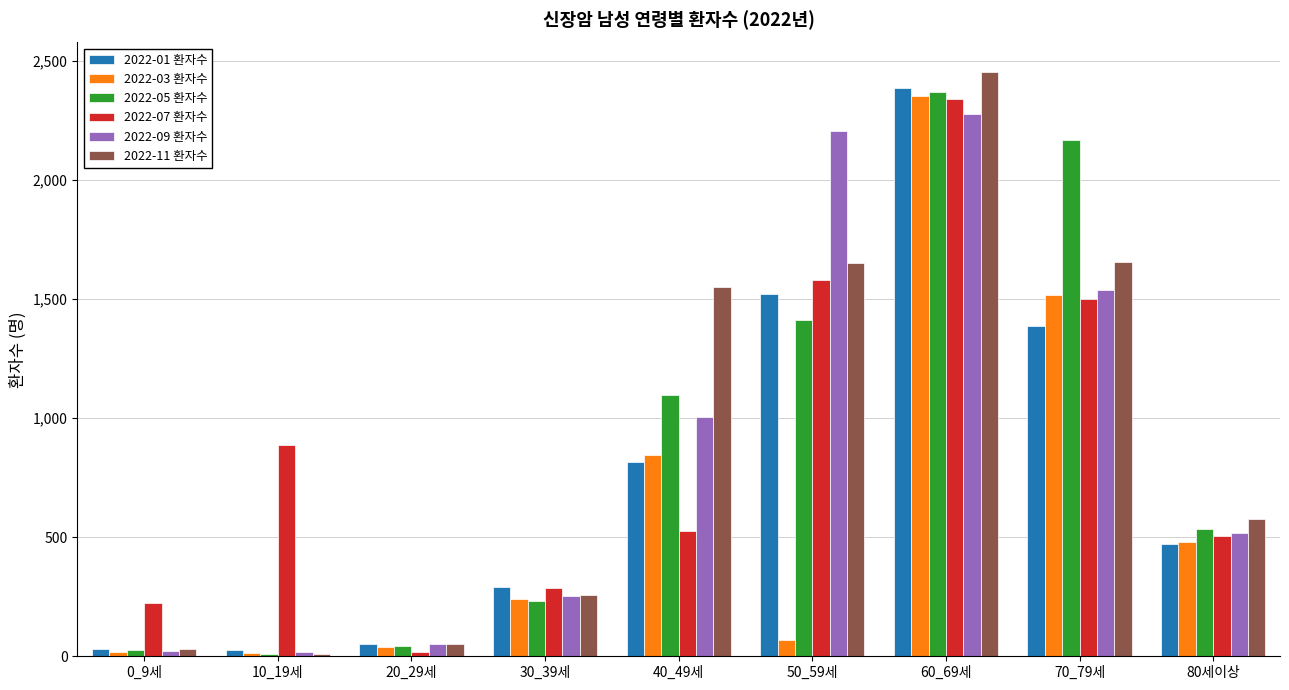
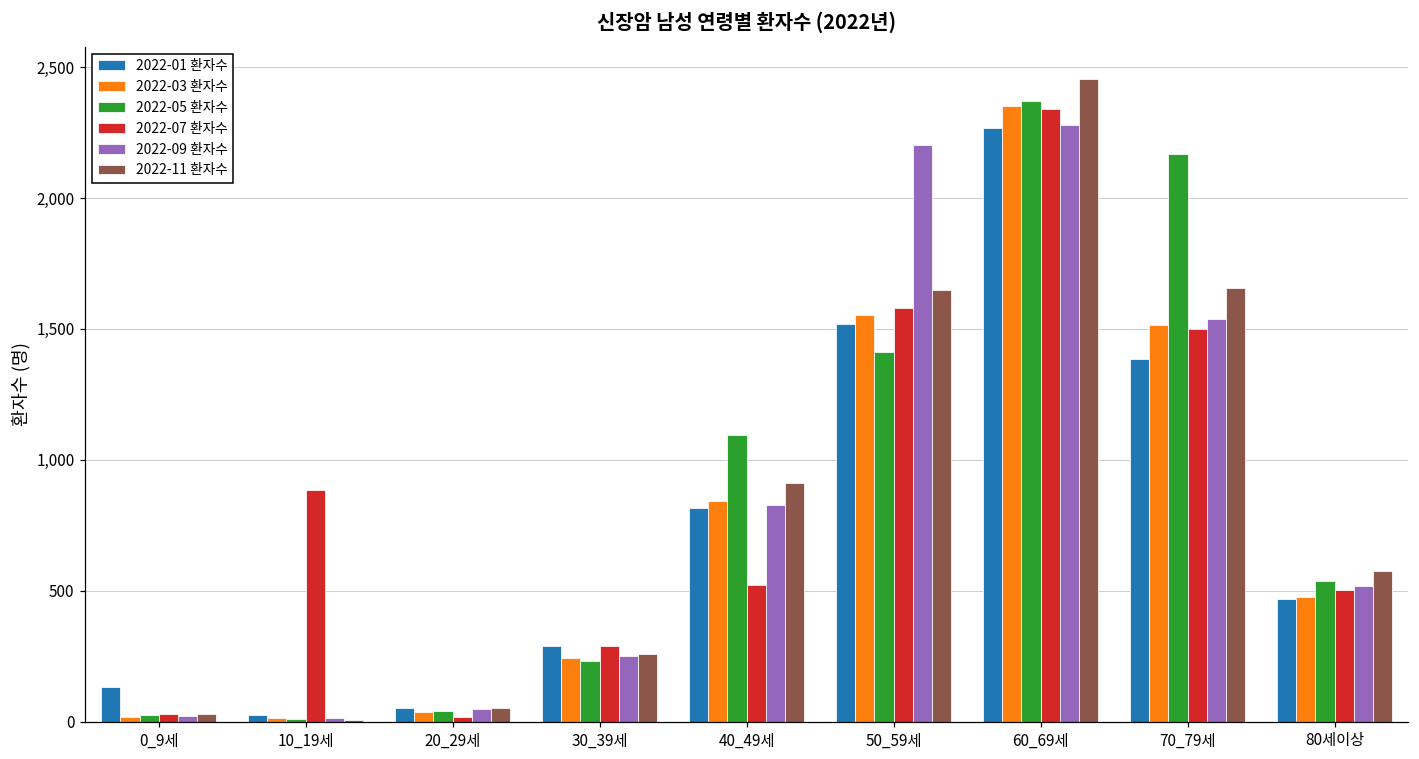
2022-01 환자수, 0_9세: 30 -> 130
2022-07 환자수, 0_9세: 220 -> 30
2022-09 환자수, 40_49세: 1,000 -> 830
2022-11 환자수, 40_49세: 1,550 -> 910
2022-03 환자수, 50_59세: 70 -> 1,560
2022-01 환자수, 60_69세: 2,390 -> 2,270
